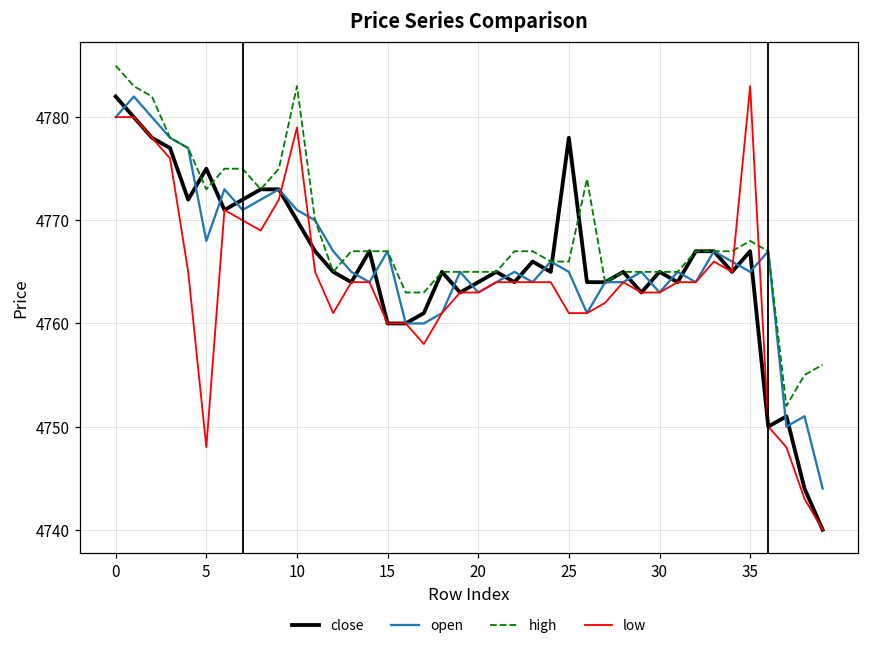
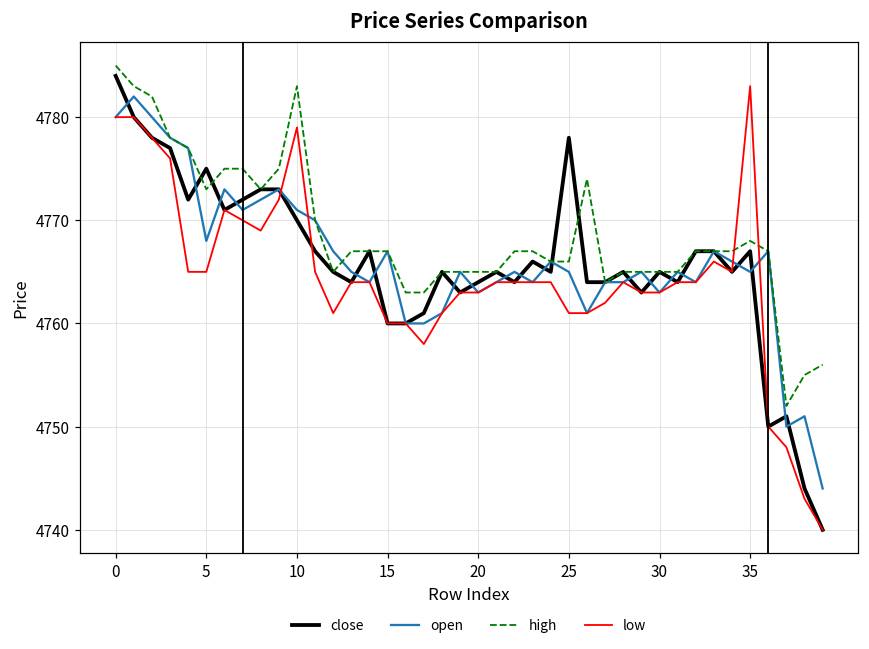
close, 0: 4782 -> 4784
low, 5: 4748 -> 4765
